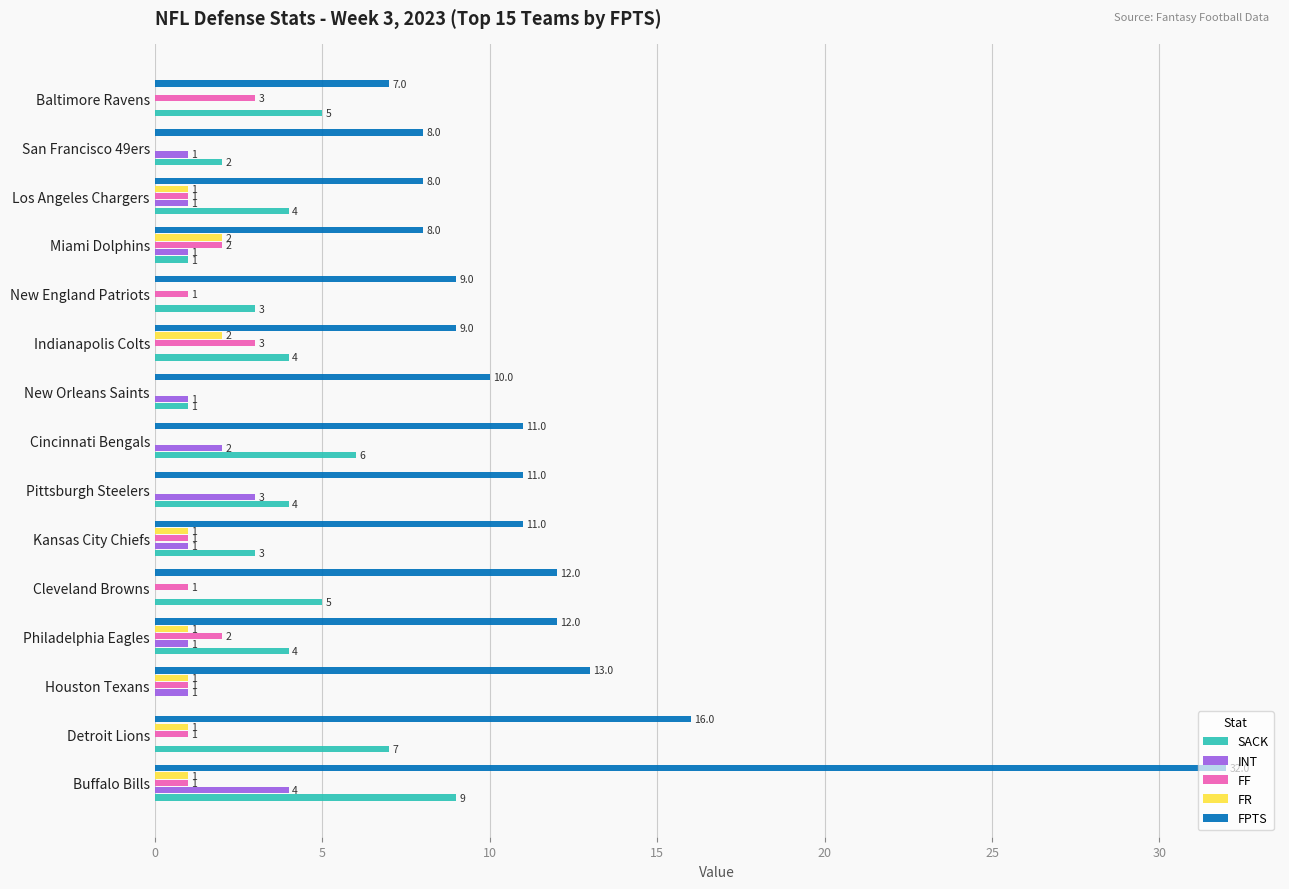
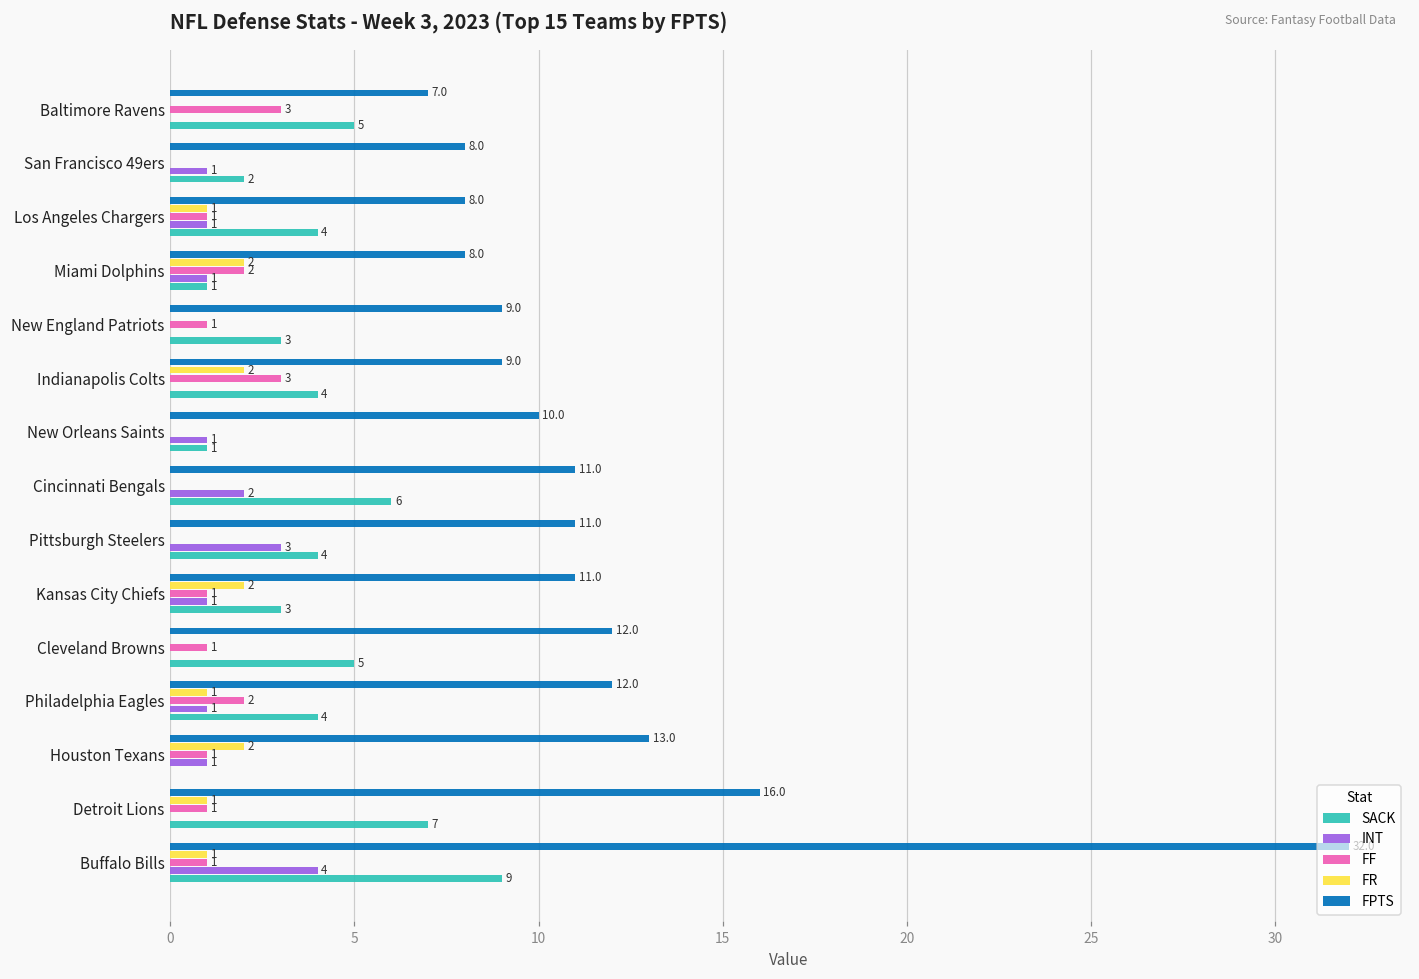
FR, Kansas City Chiefs: 1 -> 2
FR, Houston Texans: 1 -> 2
